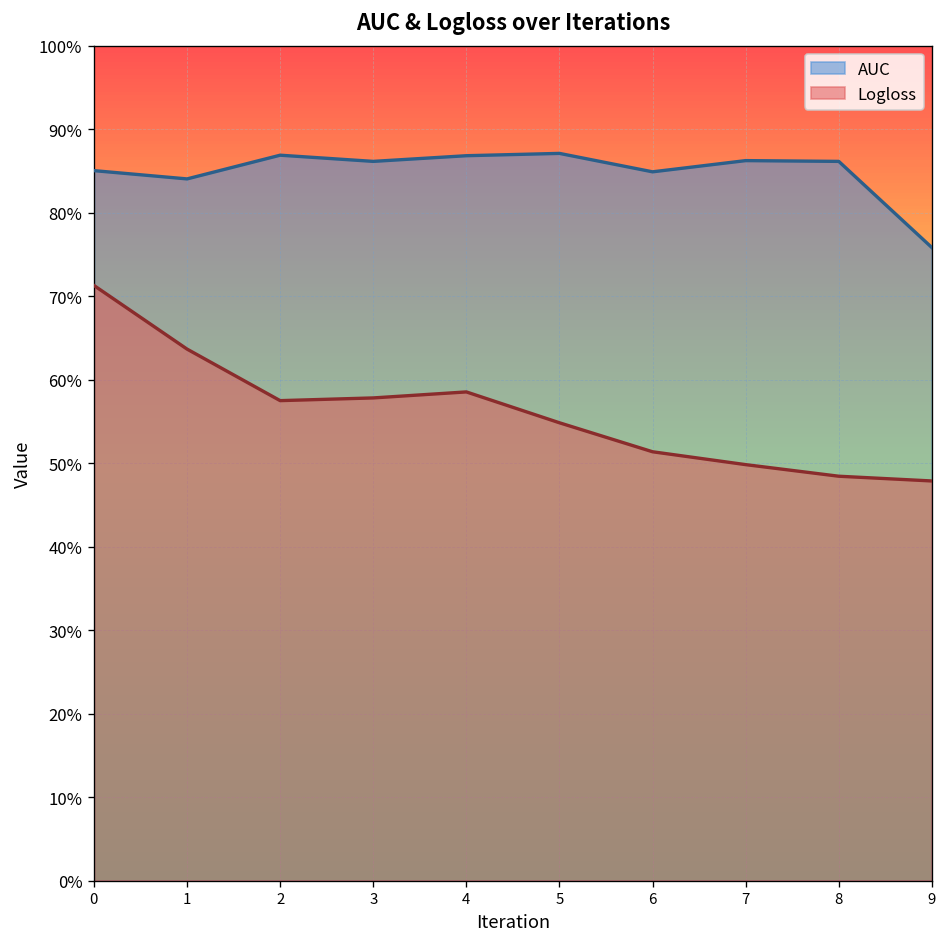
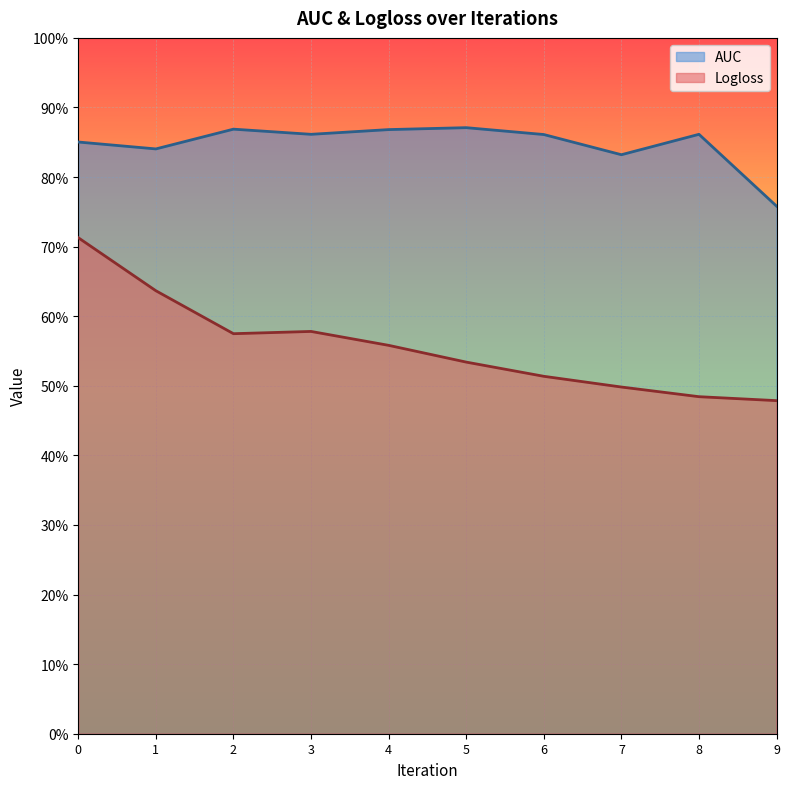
Logloss, 4: 59% -> 56%
Logloss, 5: 55% -> 53%
AUC, 6: 85% -> 86%
AUC, 7: 86% -> 83%
